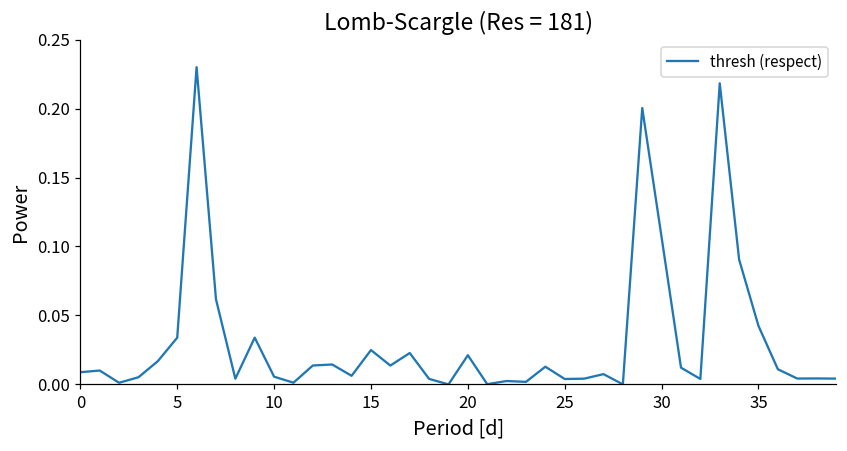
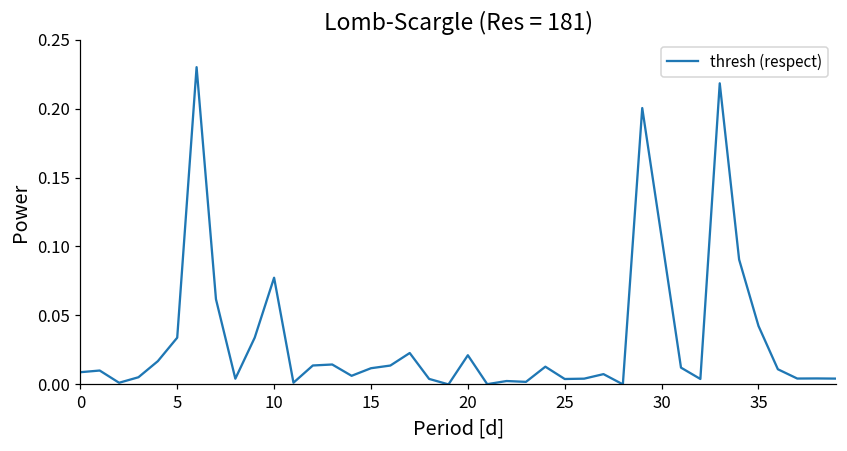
10: 0.006 -> 0.077
15: 0.025 -> 0.012
